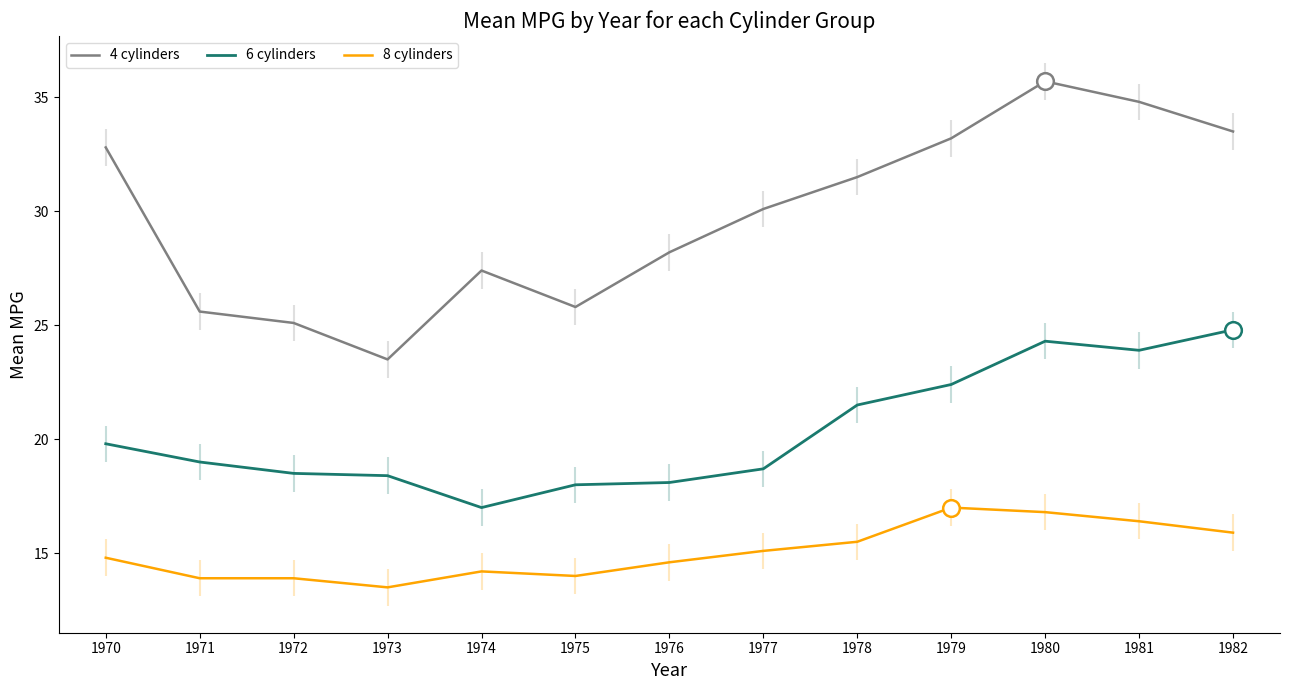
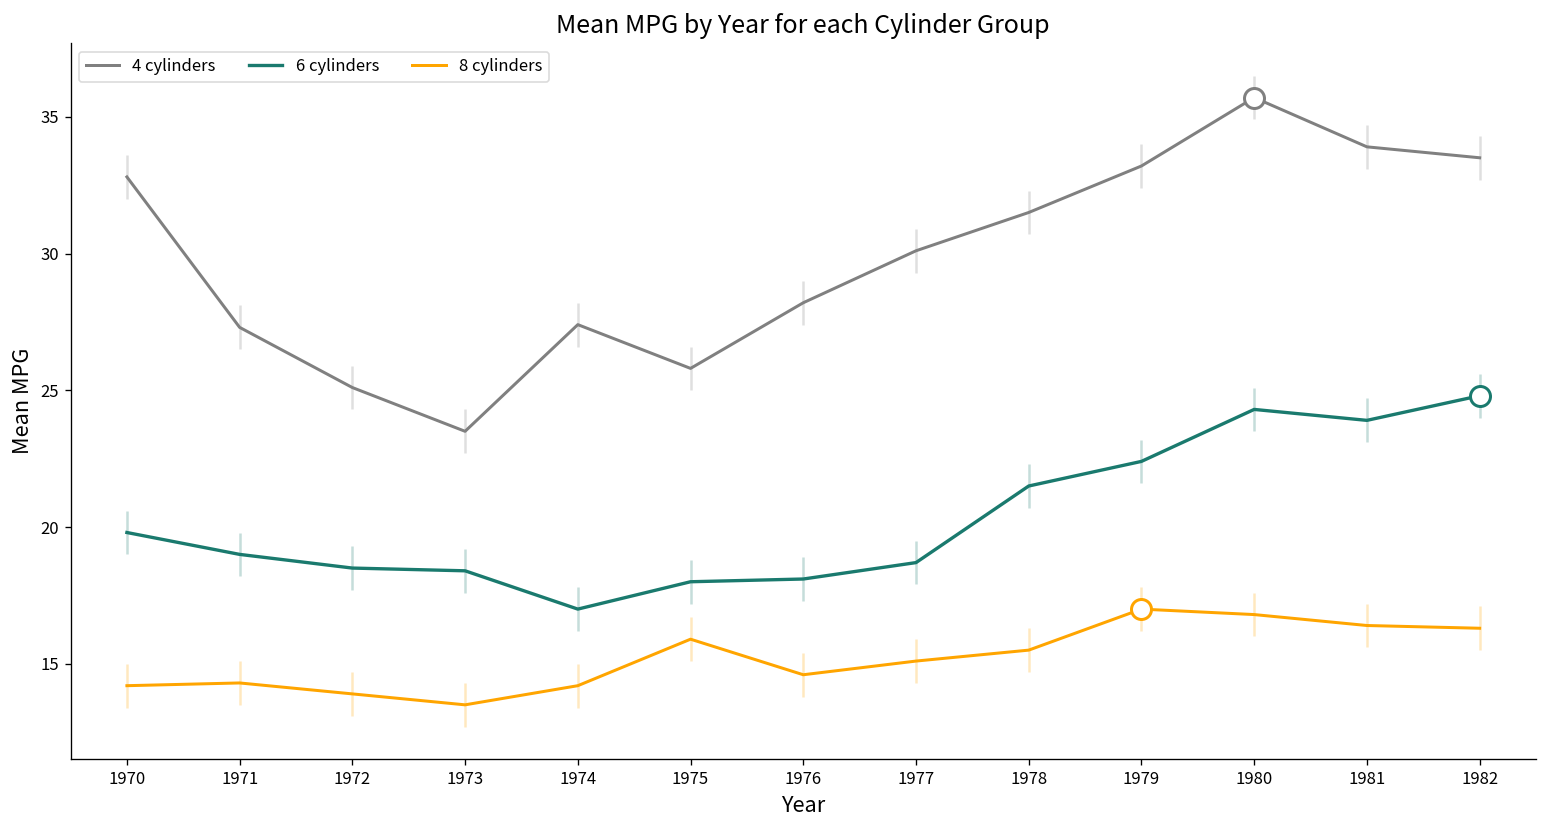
8 cylinders, 1970: 14.8 -> 14.2
4 cylinders, 1971: 25.6 -> 27.3
8 cylinders, 1971: 13.9 -> 14.3
8 cylinders, 1975: 14.0 -> 15.9
4 cylinders, 1981: 34.8 -> 33.9
8 cylinders, 1982: 15.9 -> 16.3
